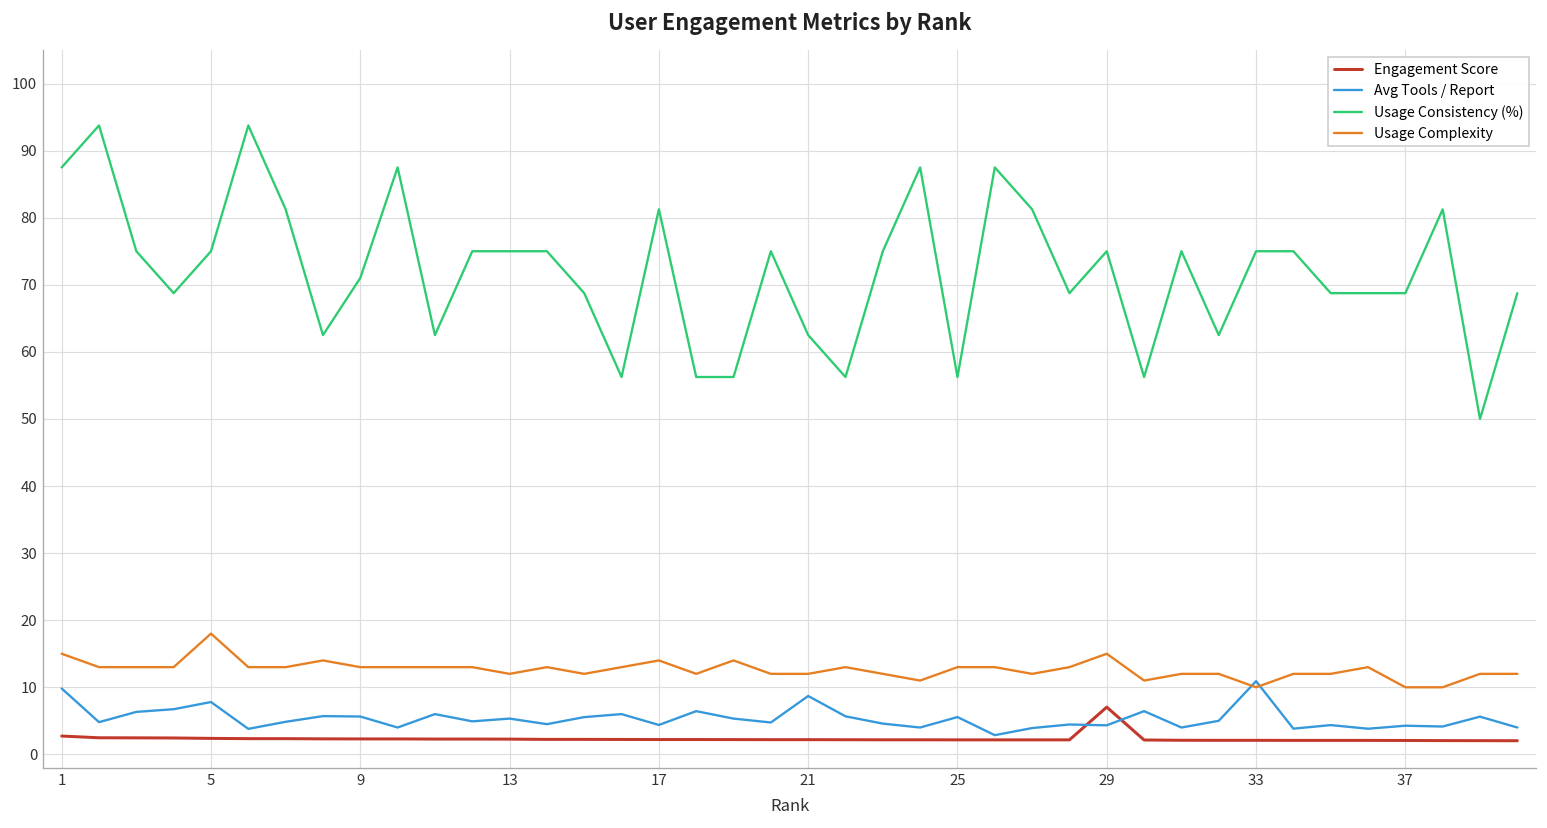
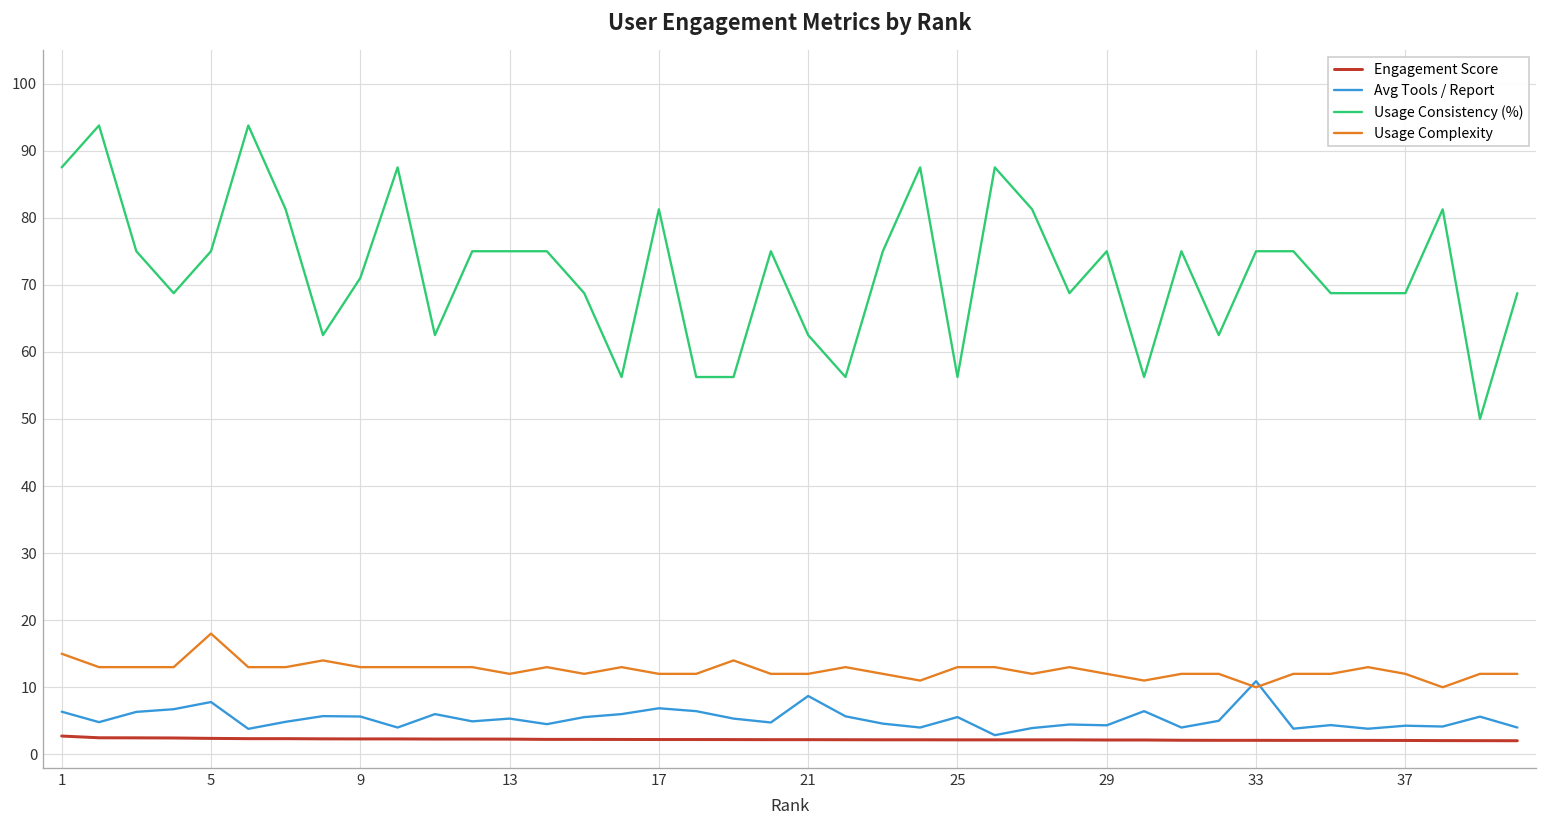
Avg Tools / Report, 1: 10 -> 6
Avg Tools / Report, 17: 4 -> 7
Usage Complexity, 17: 14 -> 12
Engagement Score, 29: 7 -> 2
Usage Complexity, 29: 15 -> 12
Usage Complexity, 37: 10 -> 12
